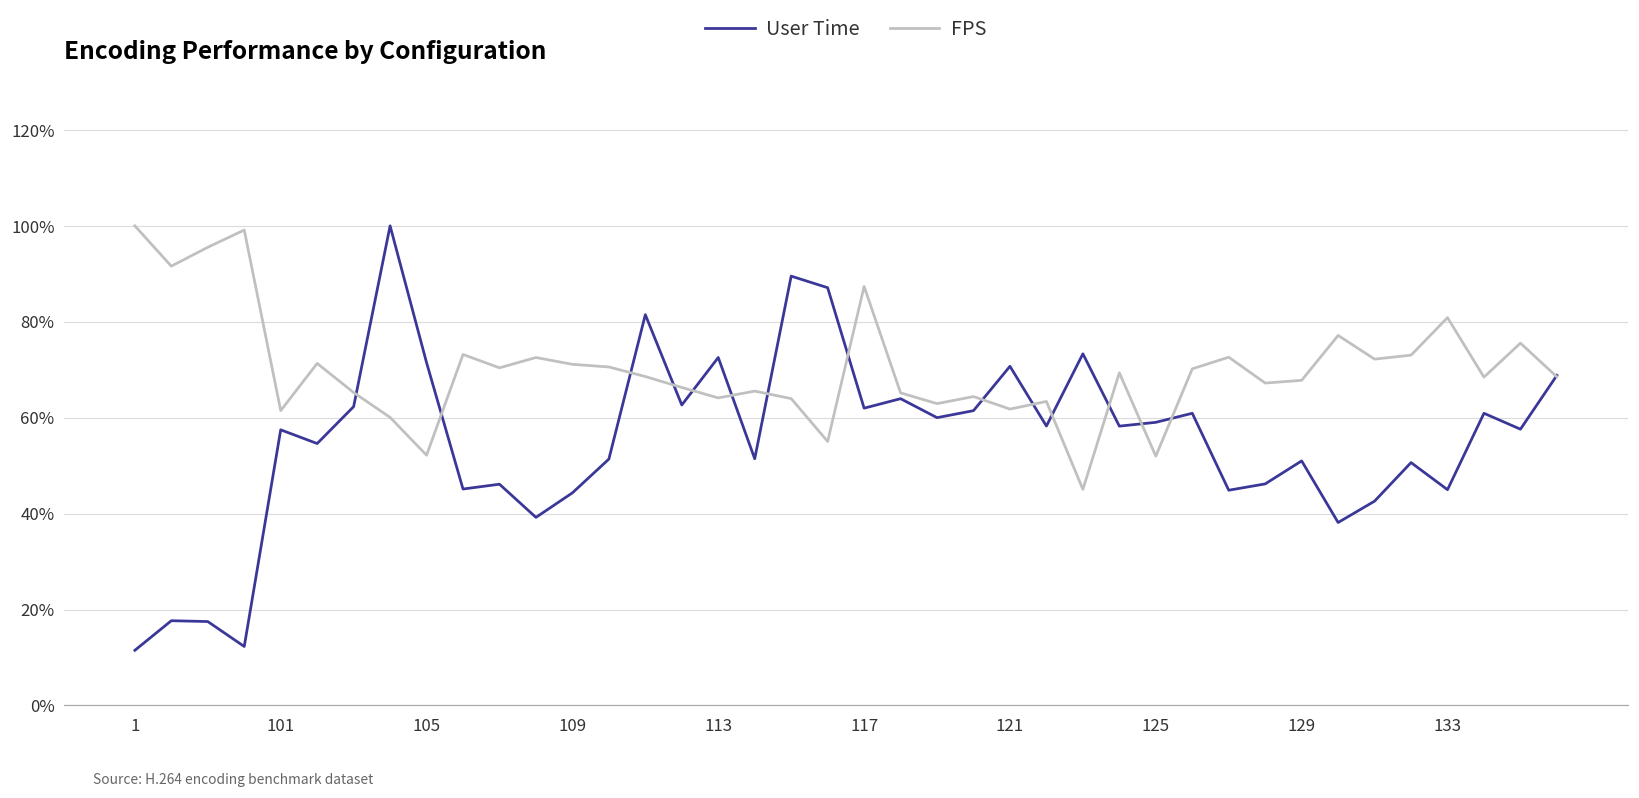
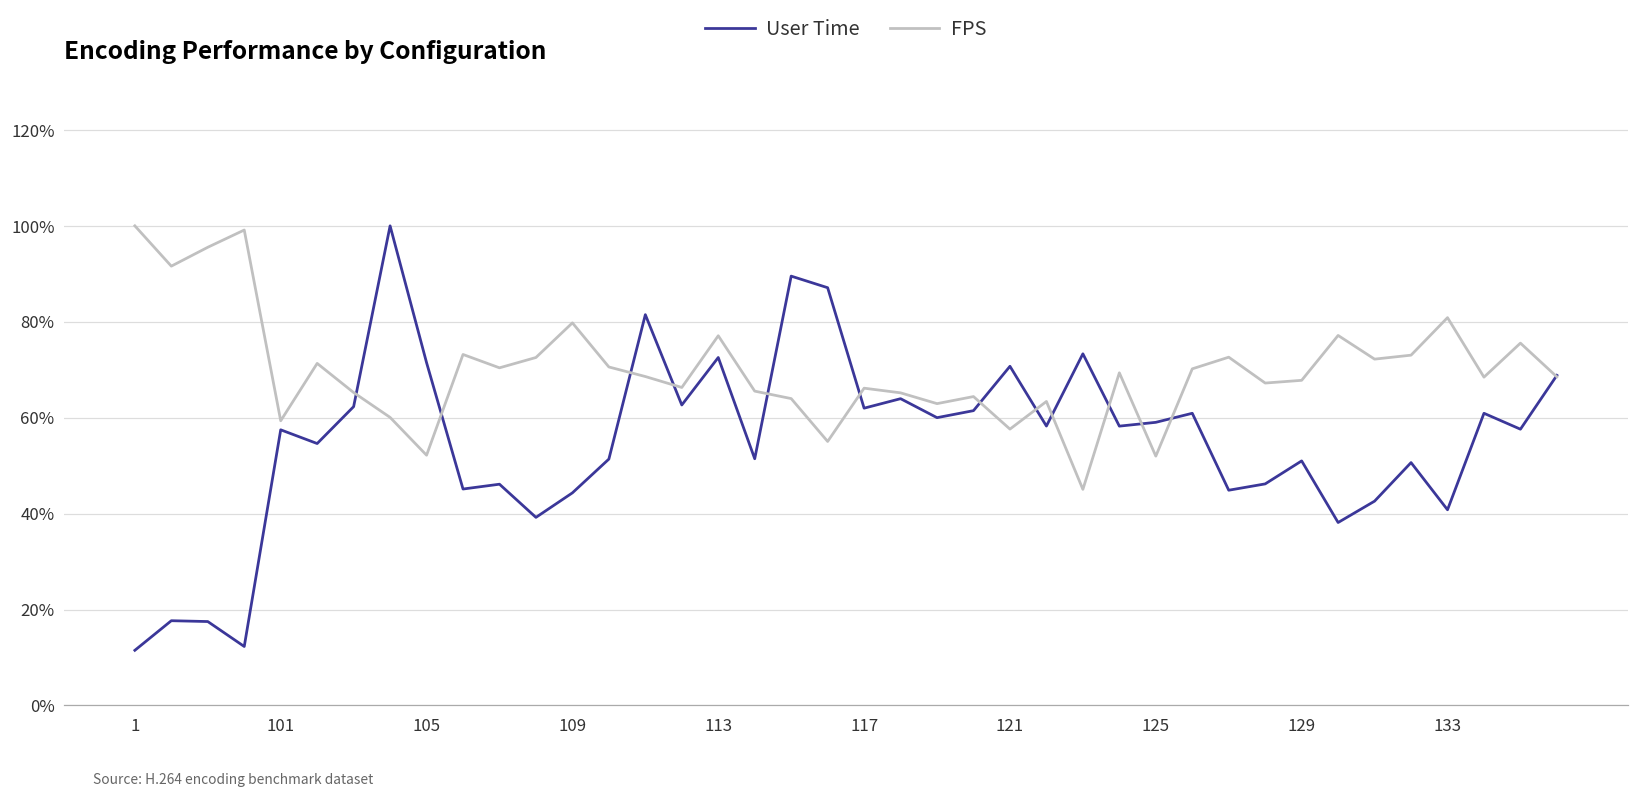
FPS, 101: 61% -> 59%
FPS, 109: 71% -> 80%
FPS, 113: 64% -> 77%
FPS, 117: 87% -> 66%
FPS, 121: 62% -> 58%
User Time, 133: 45% -> 41%
